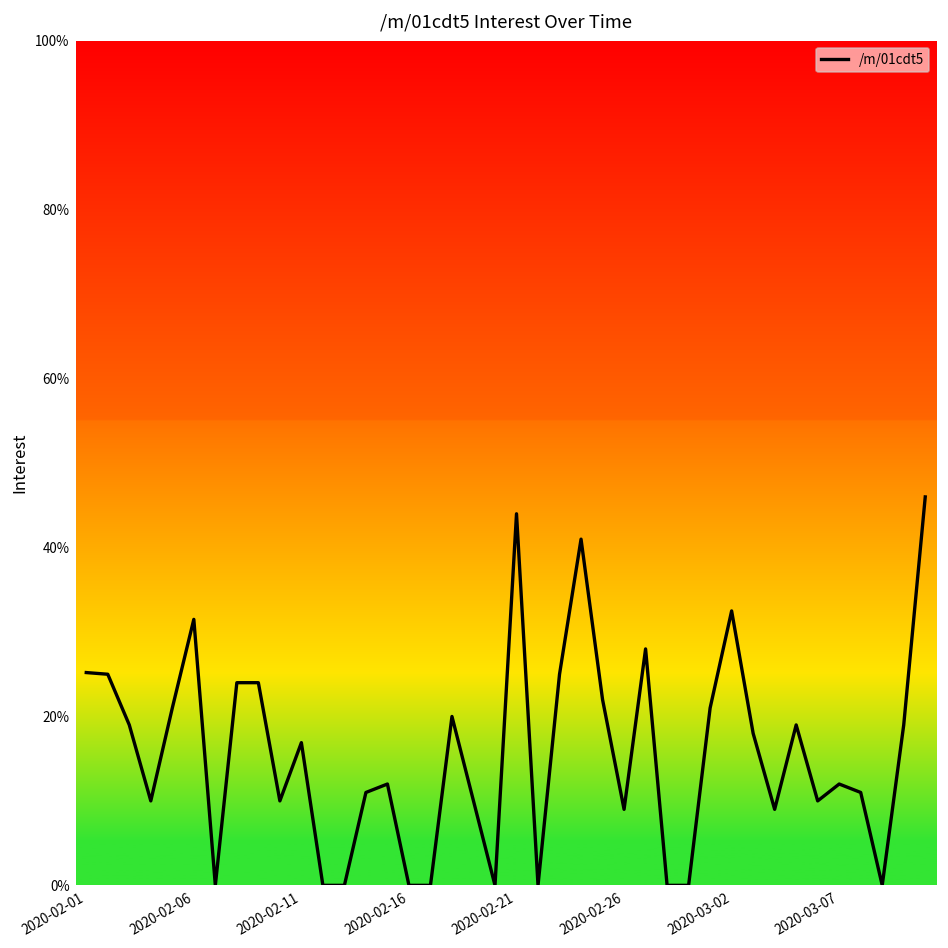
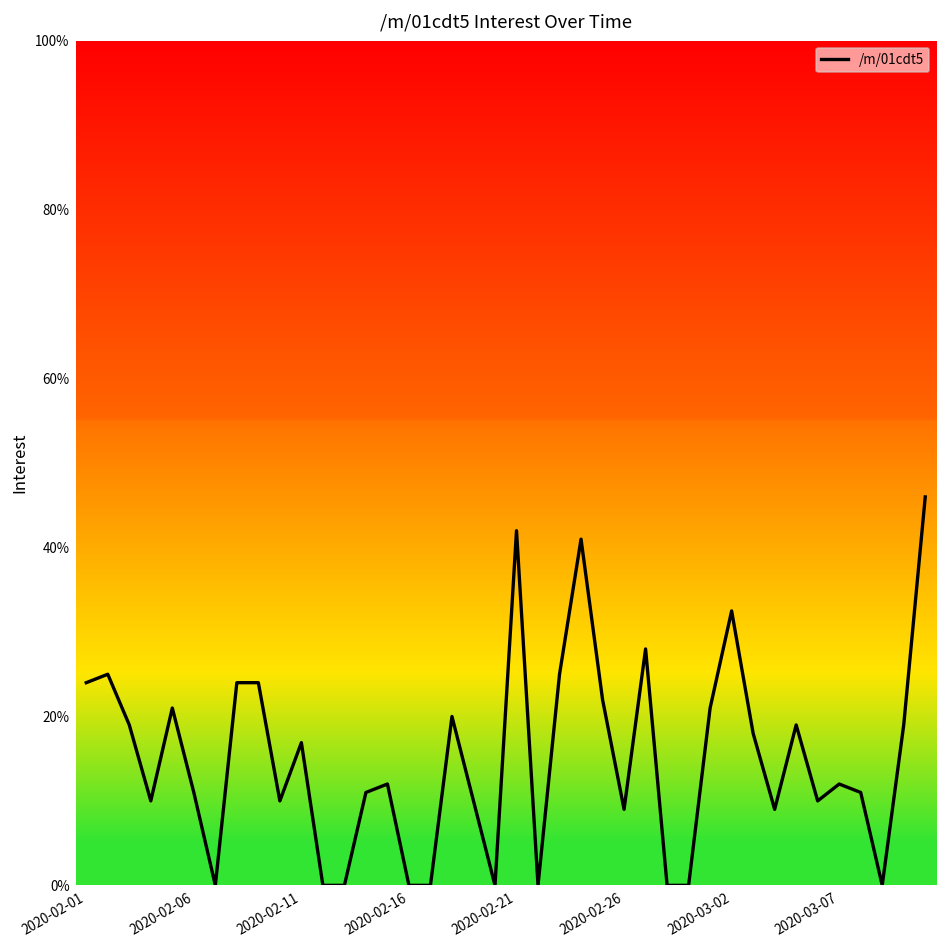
2020-02-01: 25% -> 24%
2020-02-06: 32% -> 11%
2020-02-21: 44% -> 42%
